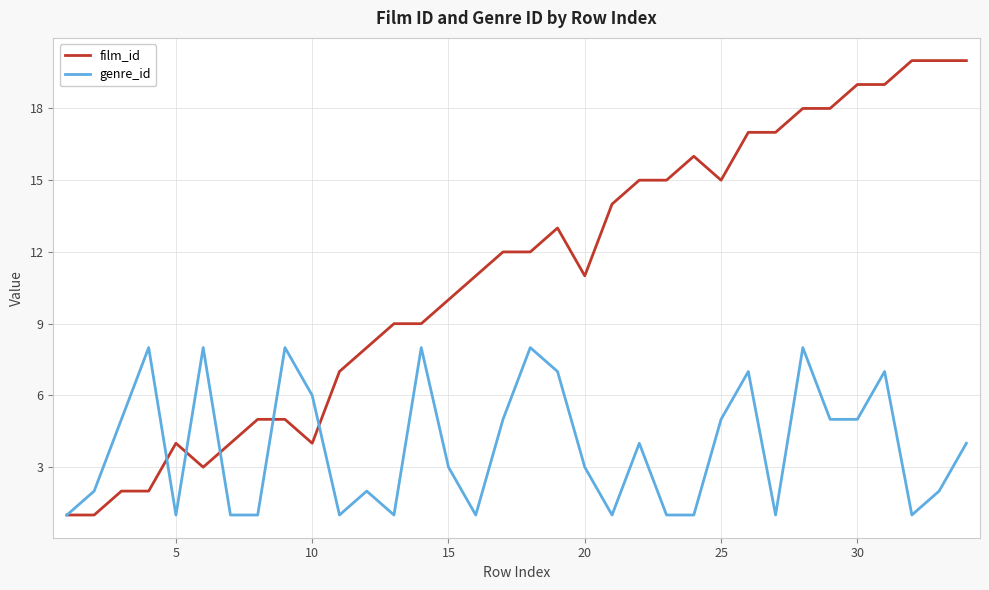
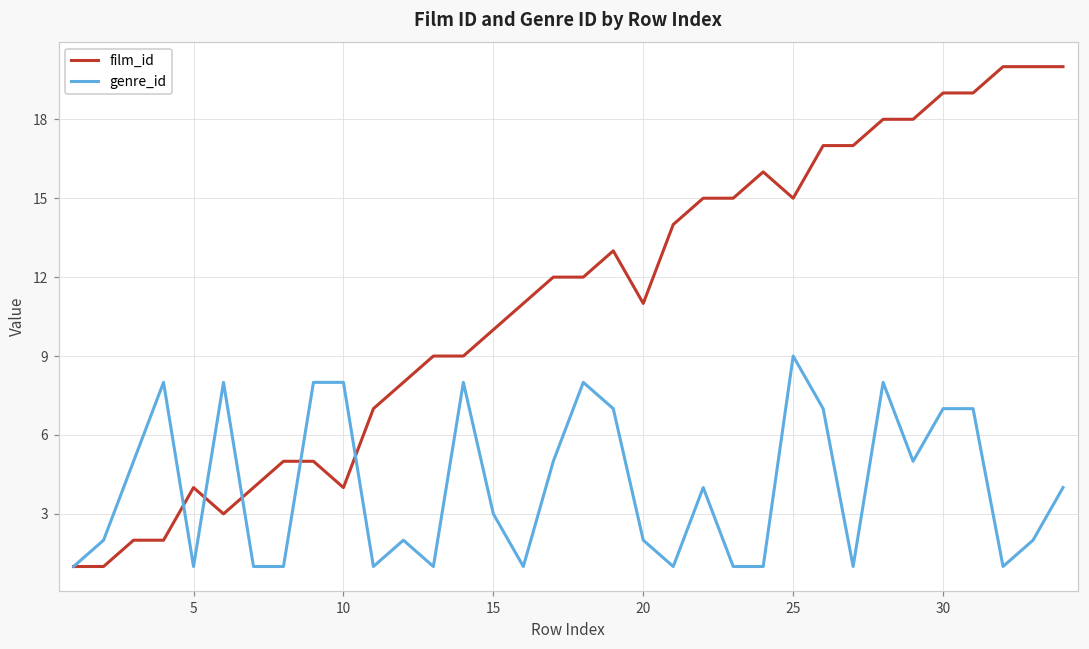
genre_id, 10: 6 -> 8
genre_id, 20: 3 -> 2
genre_id, 25: 5 -> 9
genre_id, 30: 5 -> 7
